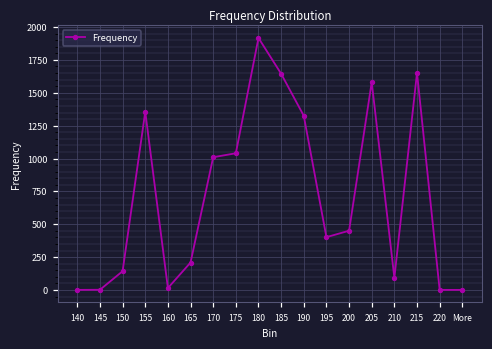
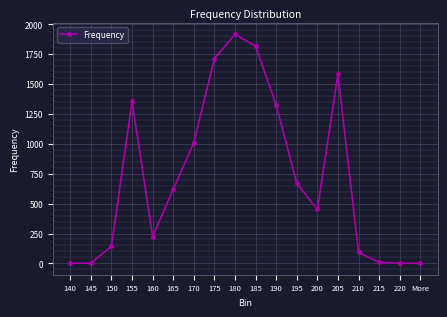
160: 20 -> 220
165: 210 -> 620
175: 1040 -> 1710
185: 1650 -> 1820
195: 400 -> 670
215: 1650 -> 10
